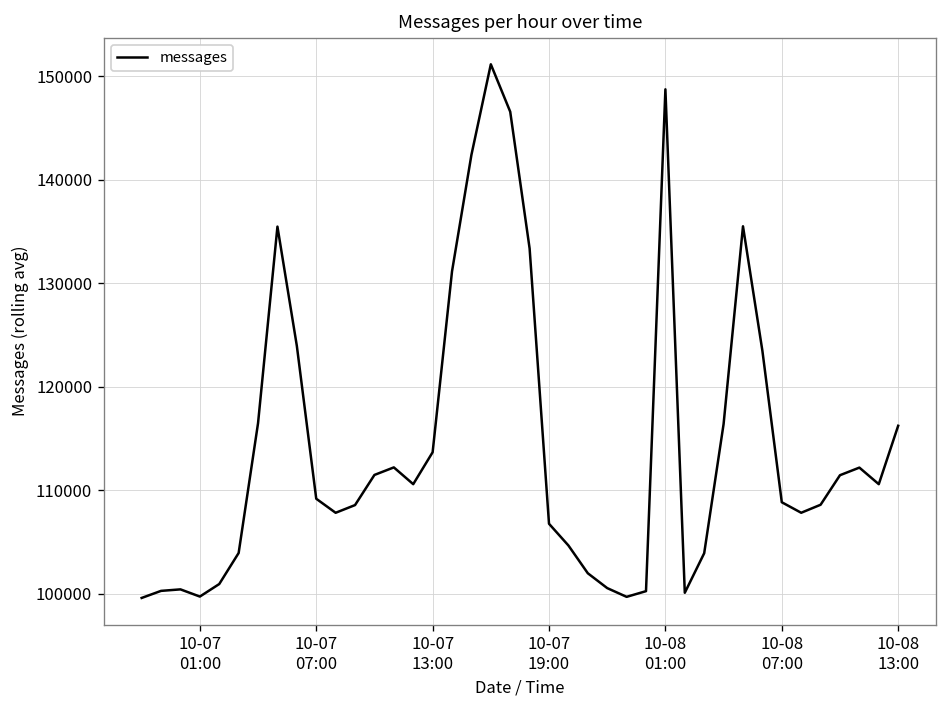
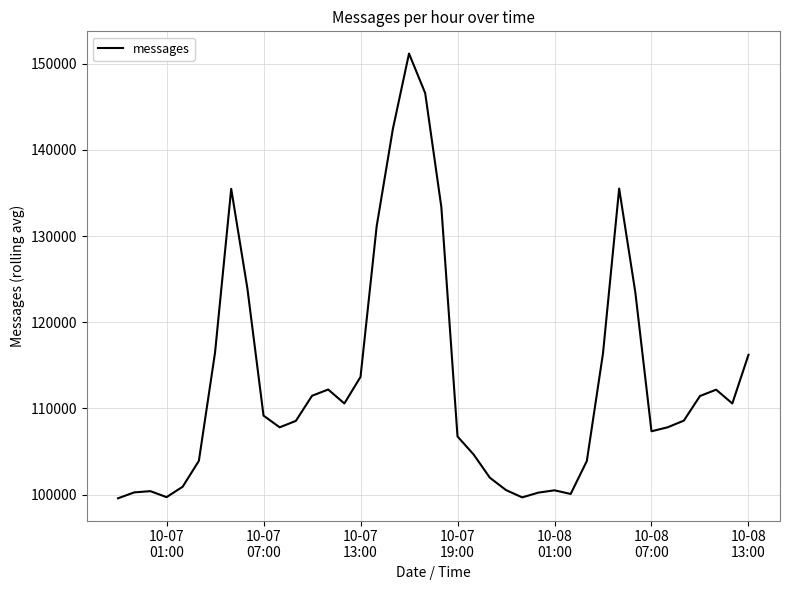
10-08 01:00: 149000 -> 101000
10-08 07:00: 109000 -> 107000
